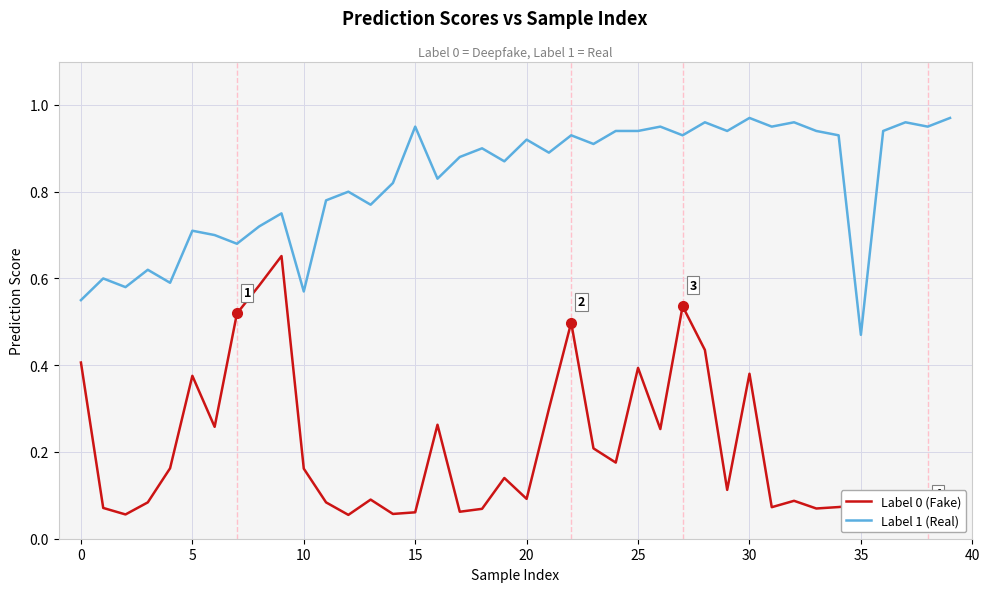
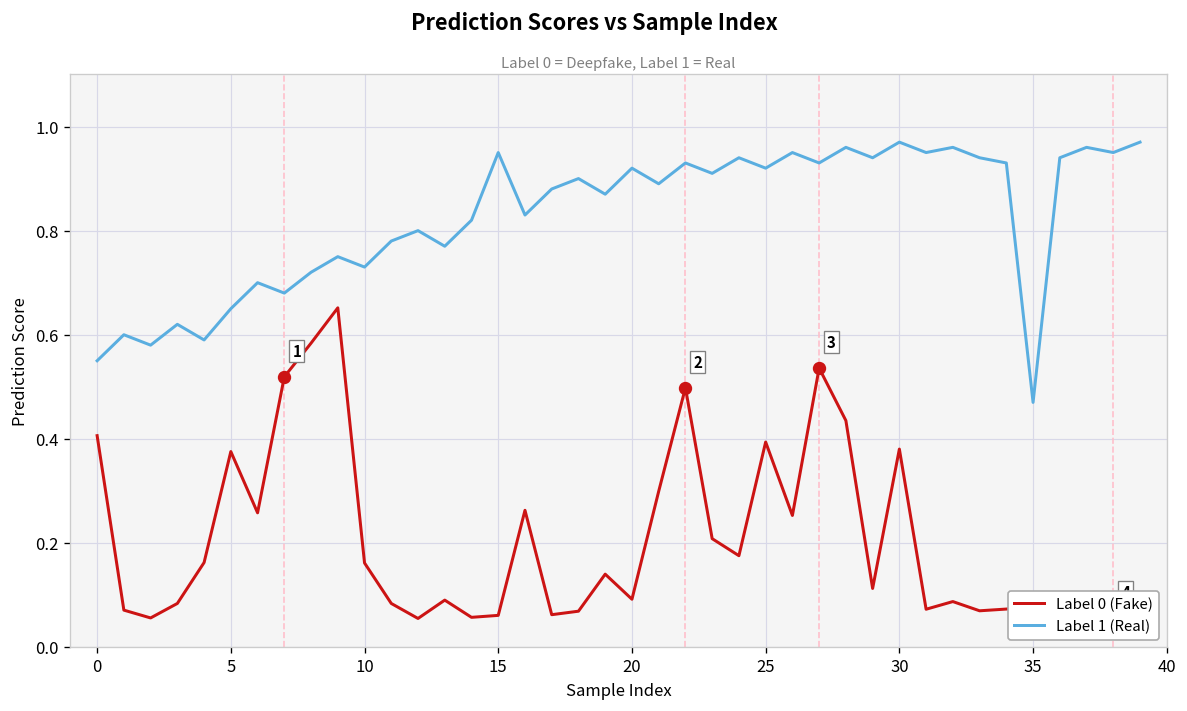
Label 1 (Real), 5: 0.71 -> 0.65
Label 1 (Real), 10: 0.57 -> 0.73
Label 1 (Real), 25: 0.94 -> 0.92
